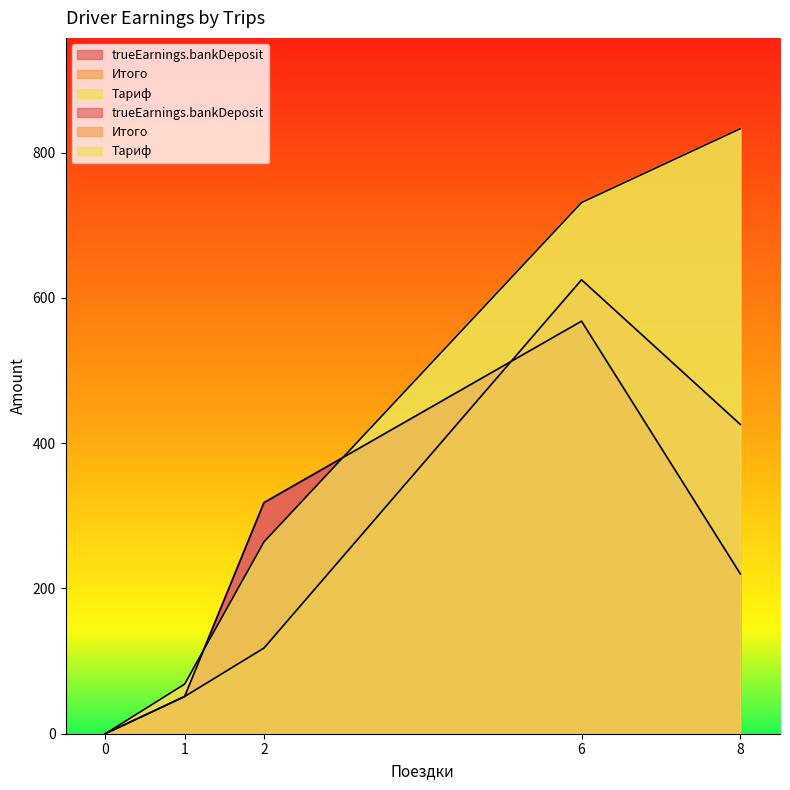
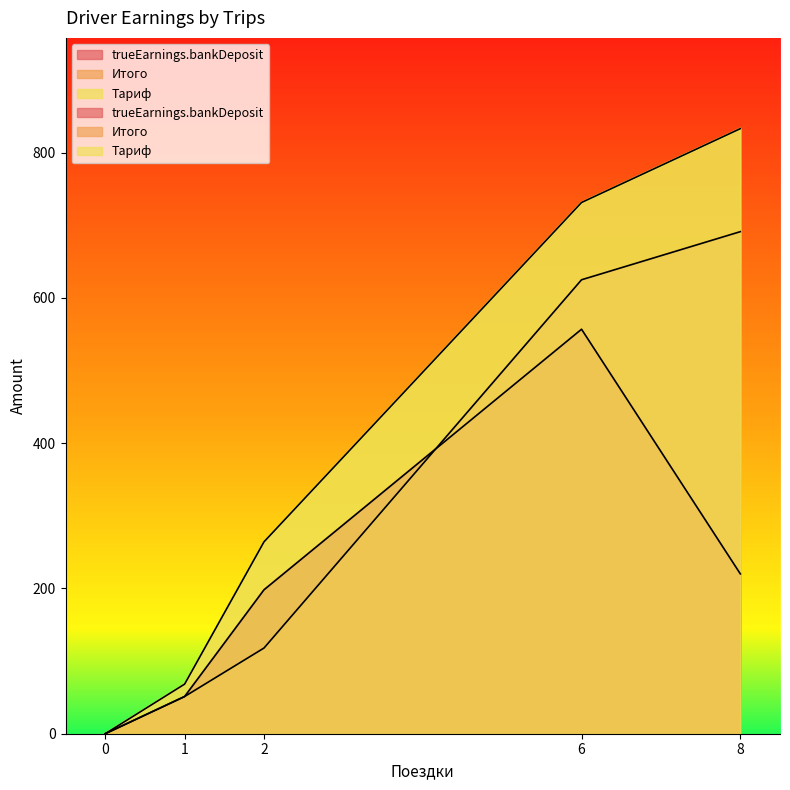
trueEarnings.bankDeposit, 2: 320 -> 200
trueEarnings.bankDeposit, 6: 570 -> 560
Итого, 8: 430 -> 690
